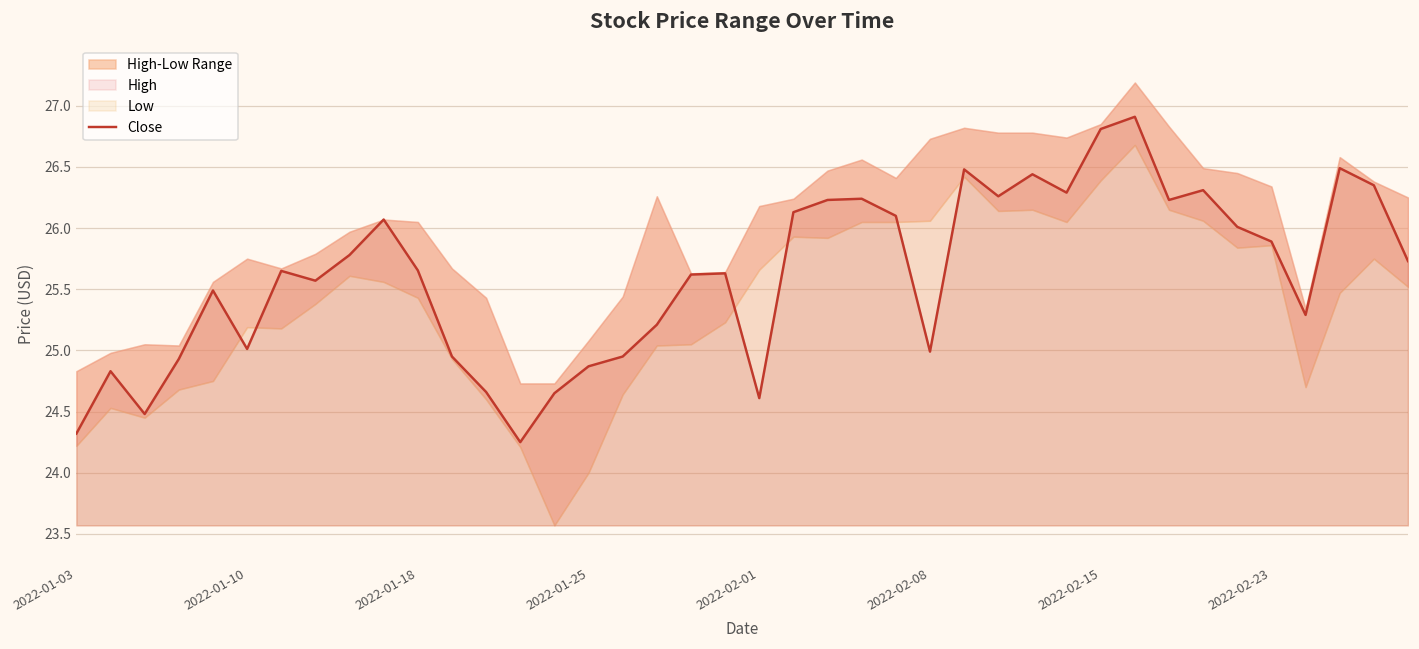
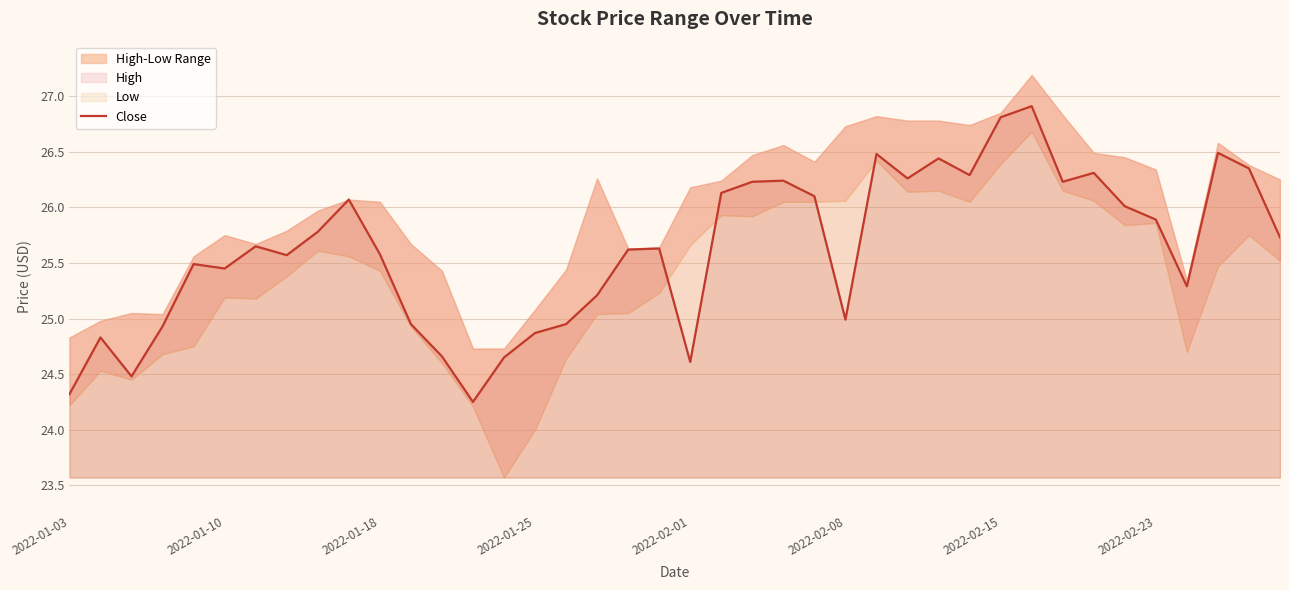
Close, 2022-01-10: 25.01 -> 25.45
Close, 2022-01-18: 25.65 -> 25.58
